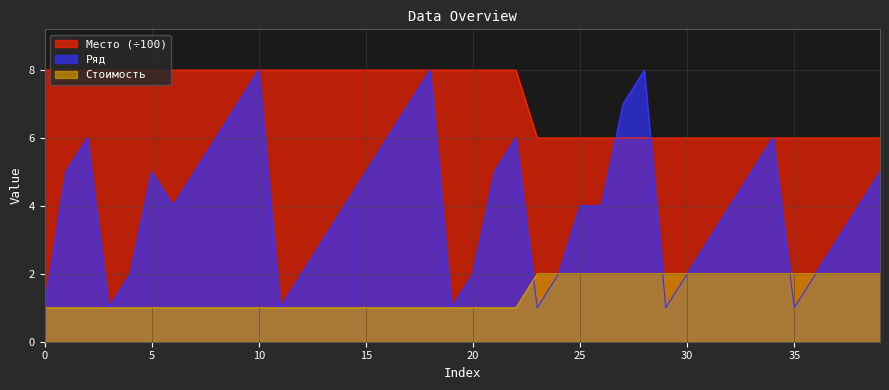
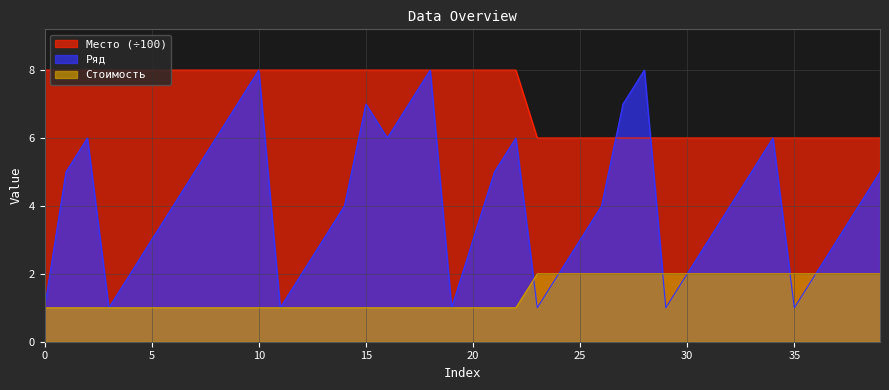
Ряд, 5: 5 -> 3
Ряд, 15: 5 -> 7
Ряд, 20: 2 -> 3
Ряд, 25: 4 -> 3
